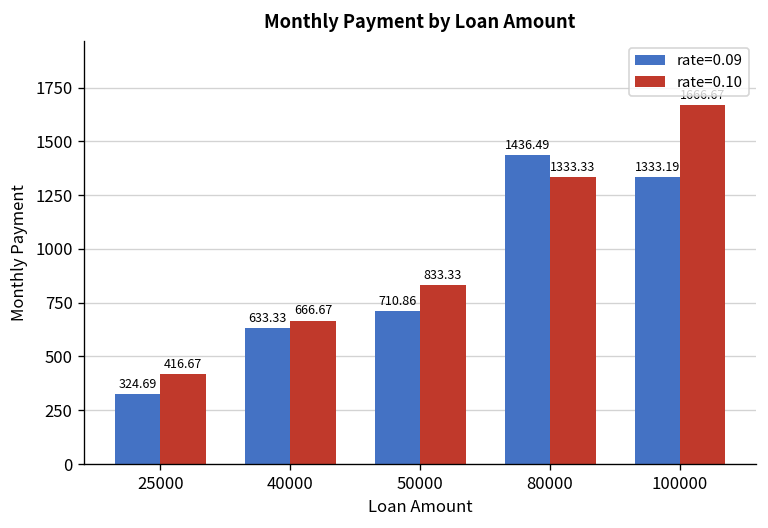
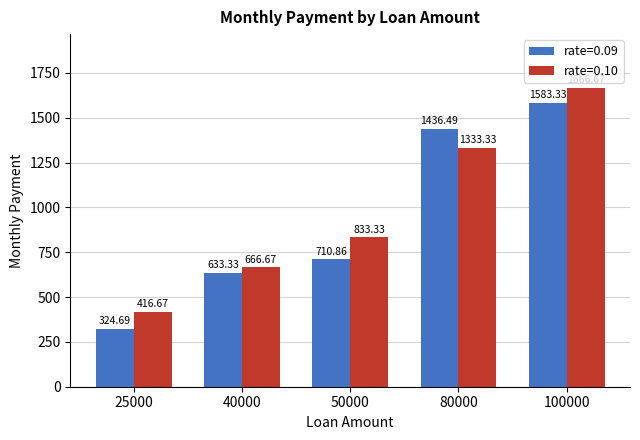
rate=0.09, 100000: 1333.19 -> 1583.33
